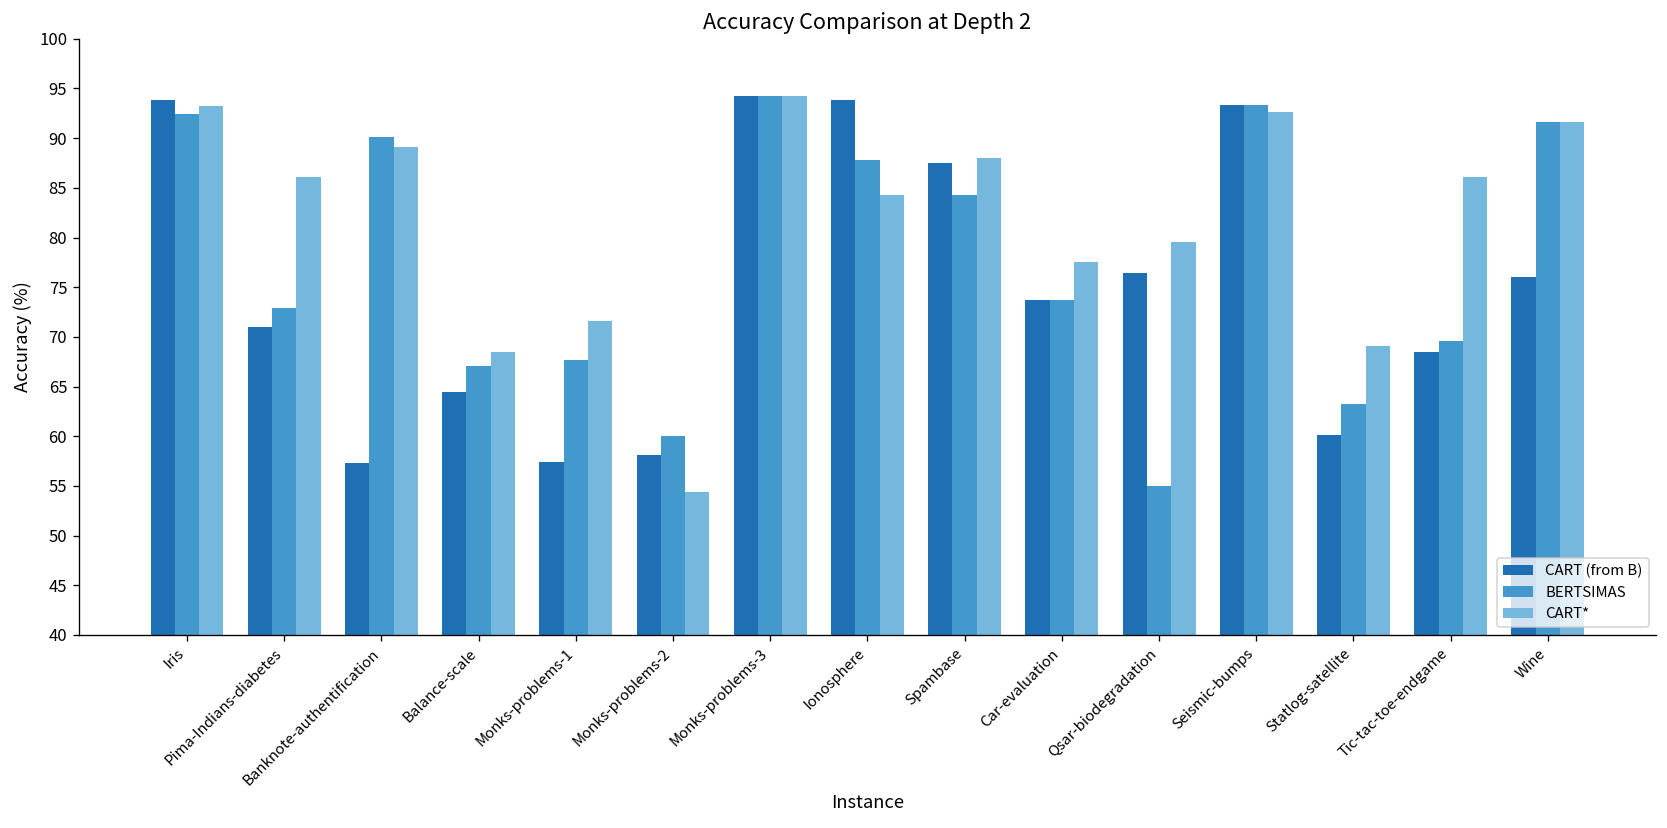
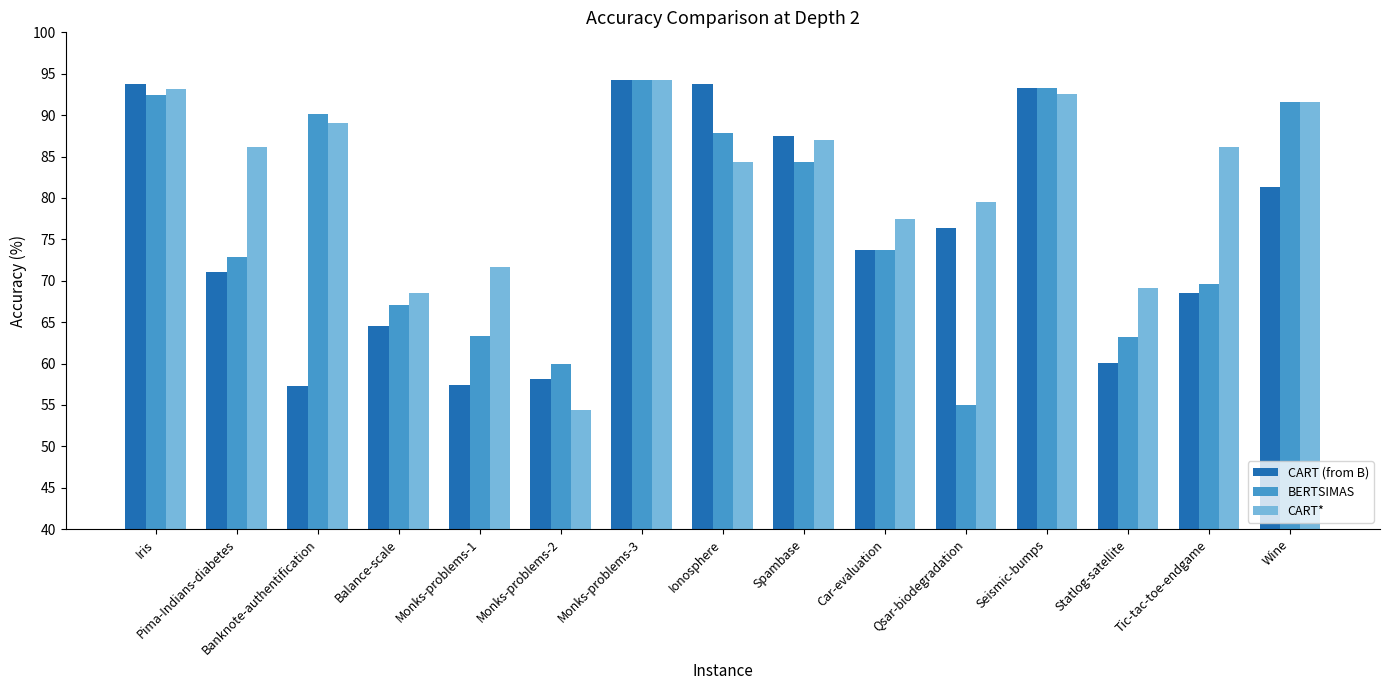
BERTSIMAS, Monks-problems-1: 68 -> 63
CART*, Spambase: 88 -> 87
CART (from B), Wine: 76 -> 81
